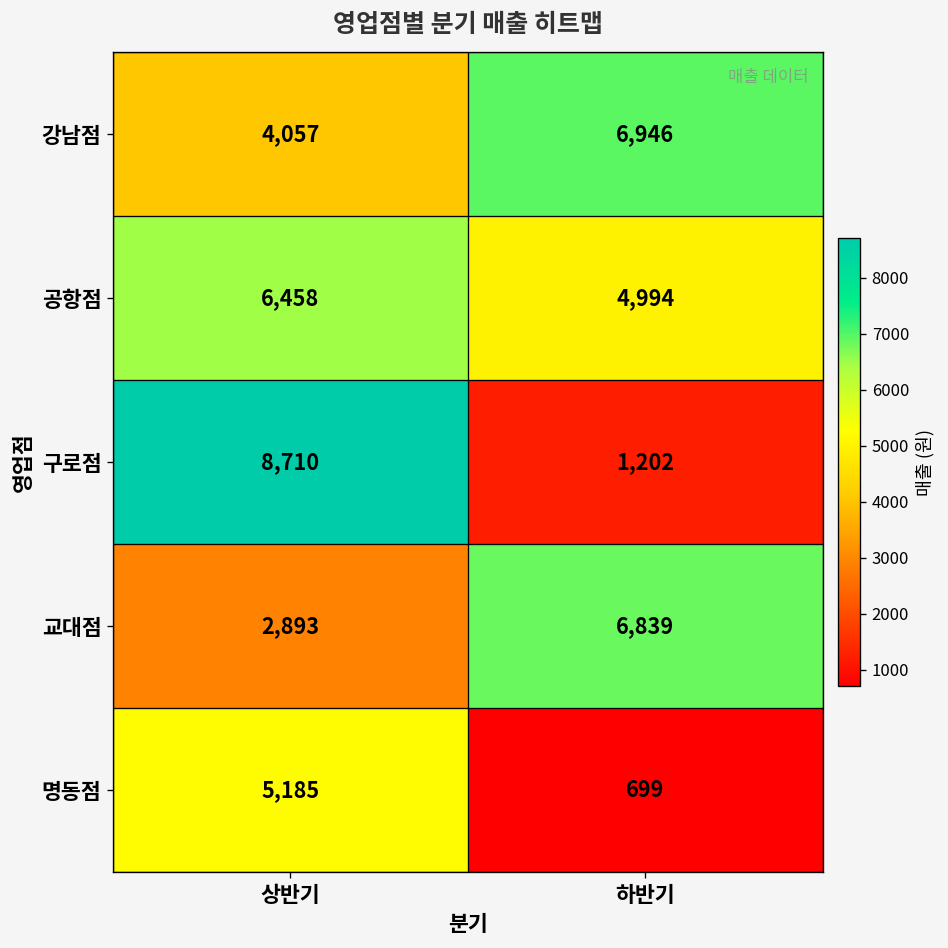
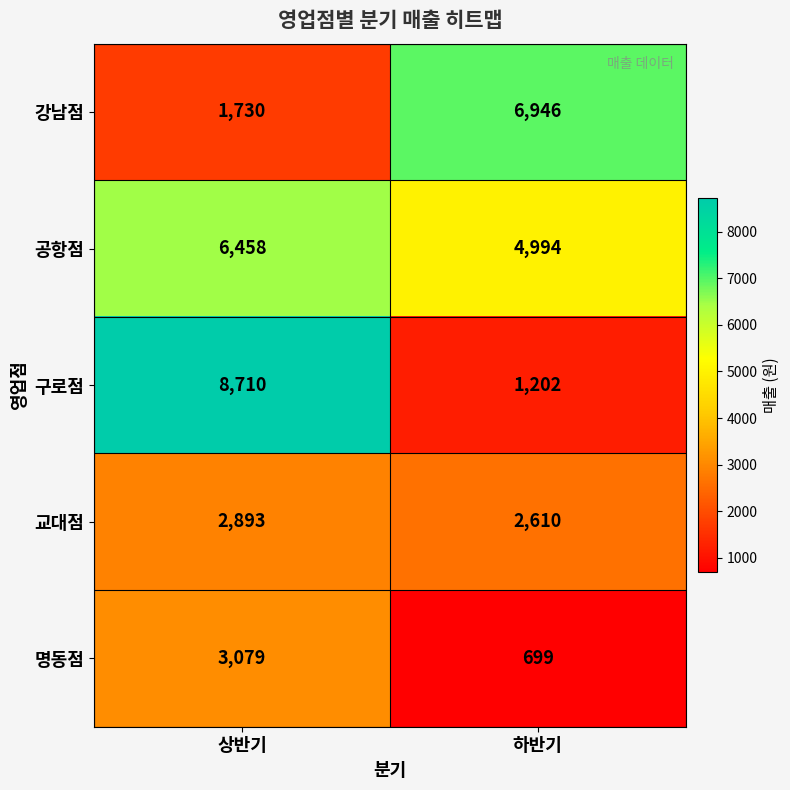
강남점, 상반기: 4,057 -> 1,730
교대점, 하반기: 6,839 -> 2,610
명동점, 상반기: 5,185 -> 3,079
